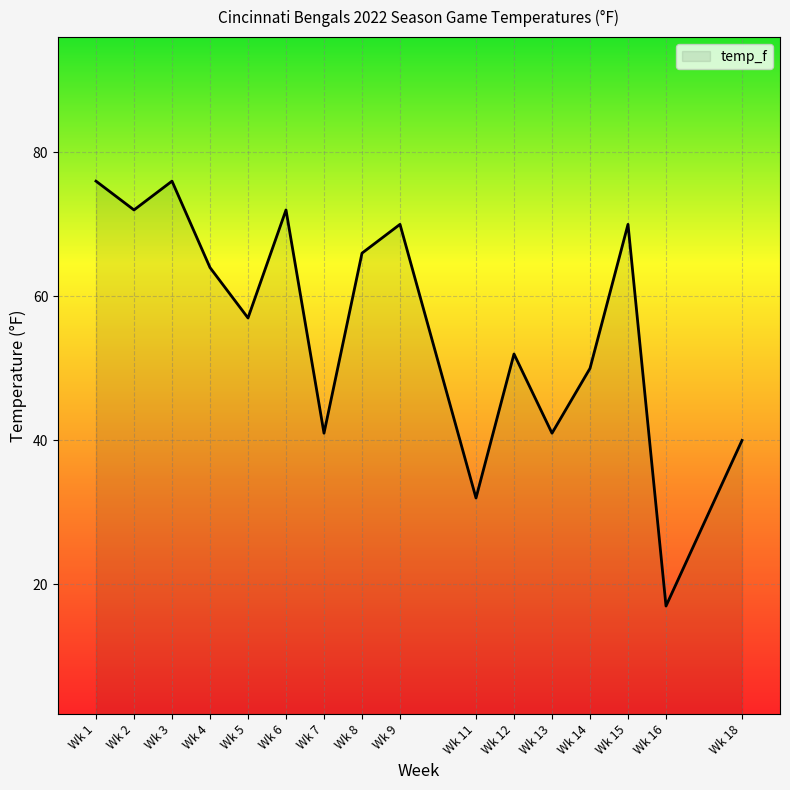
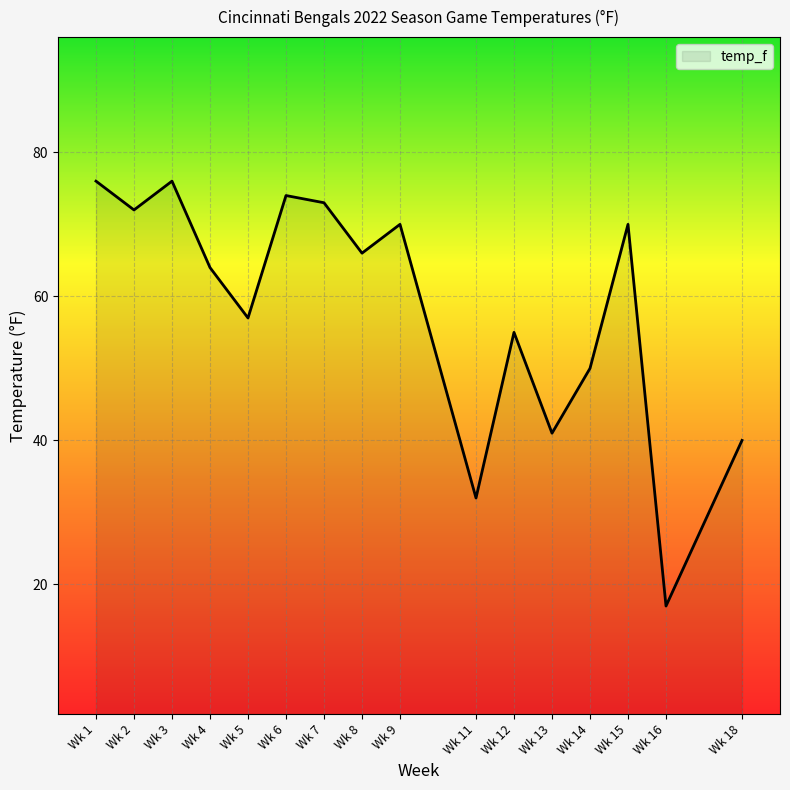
Wk 6: 72 -> 74
Wk 7: 41 -> 73
Wk 12: 52 -> 55
